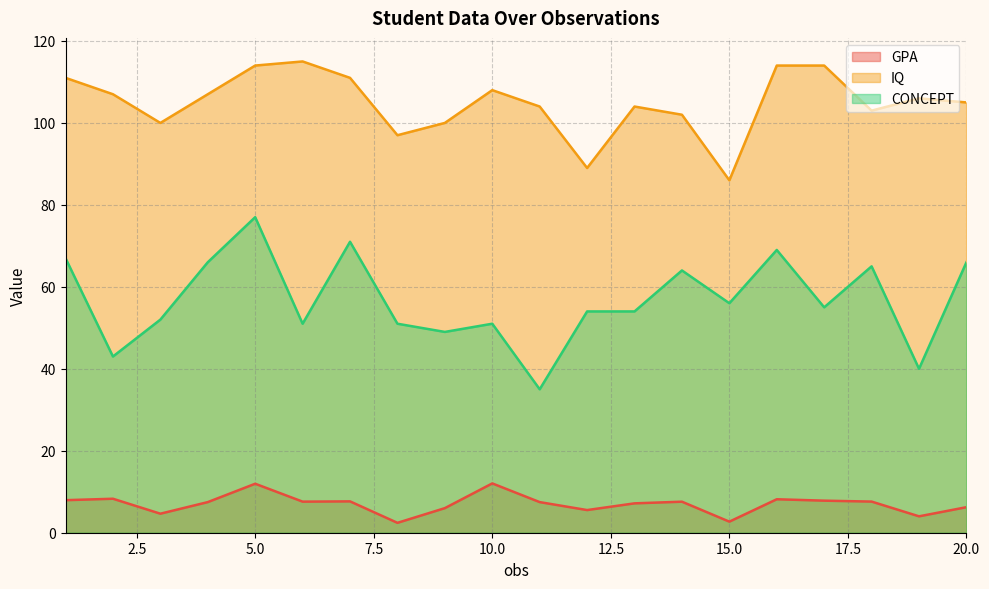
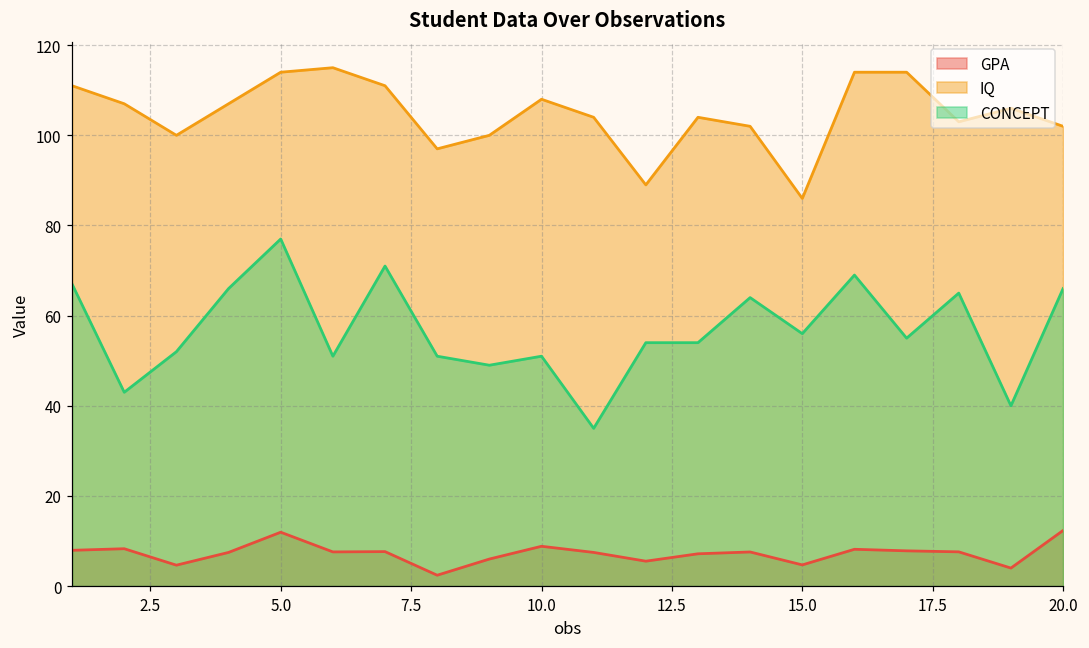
GPA, 10.0: 12 -> 9
GPA, 15.0: 3 -> 5
GPA, 20.0: 6 -> 12
IQ, 20.0: 105 -> 102
